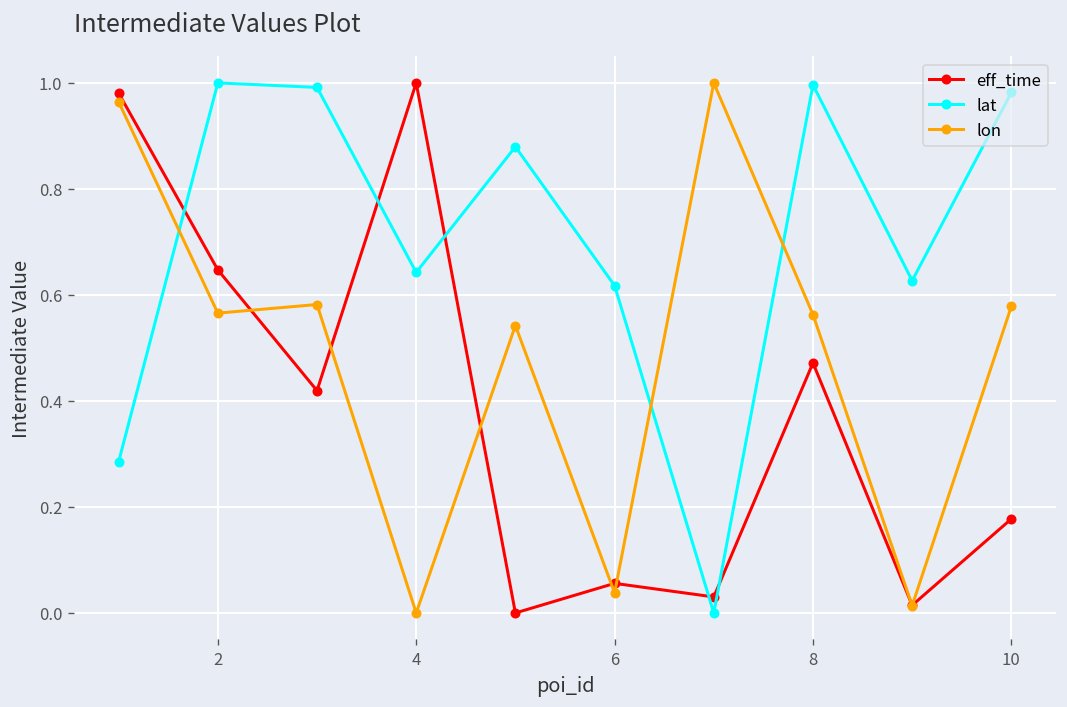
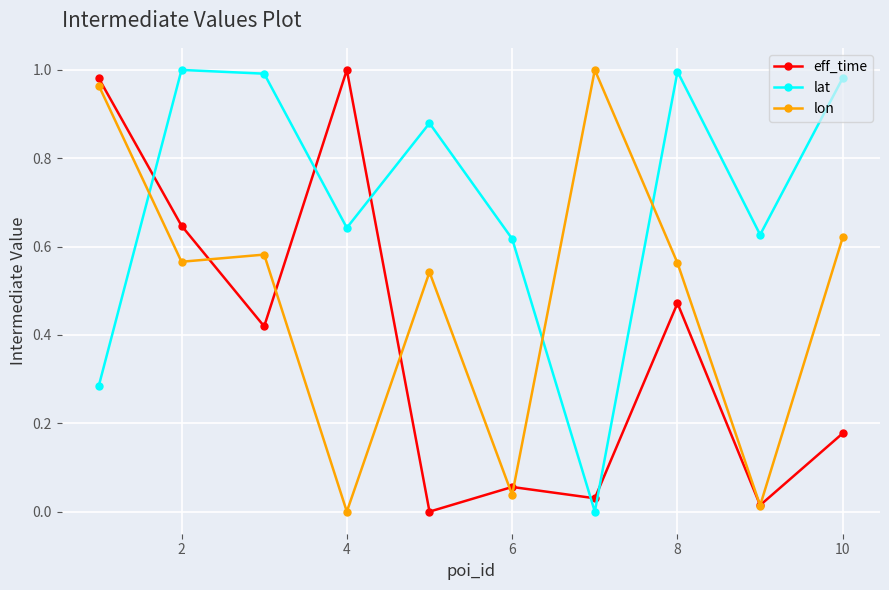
lon, 10: 0.58 -> 0.62
